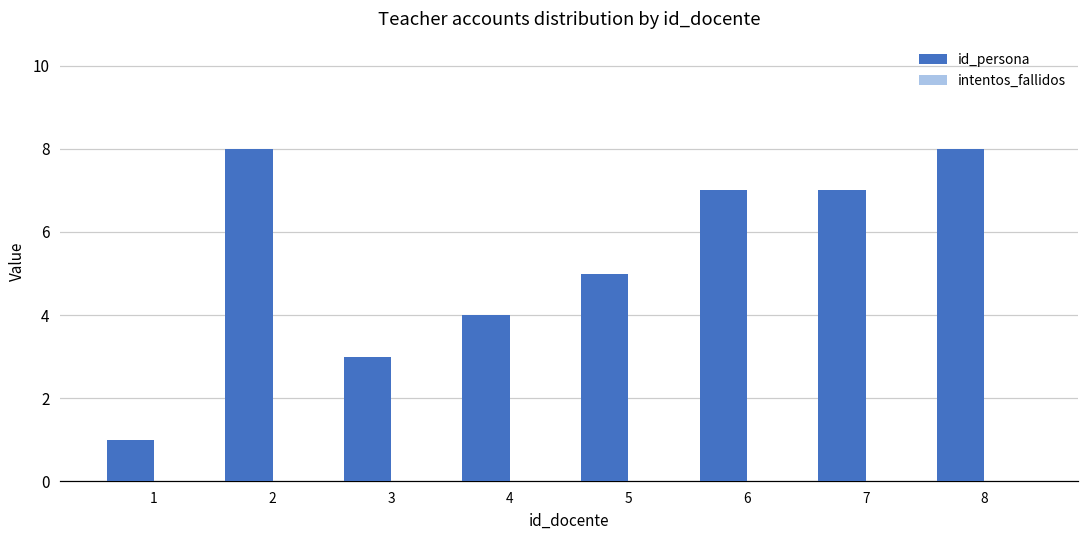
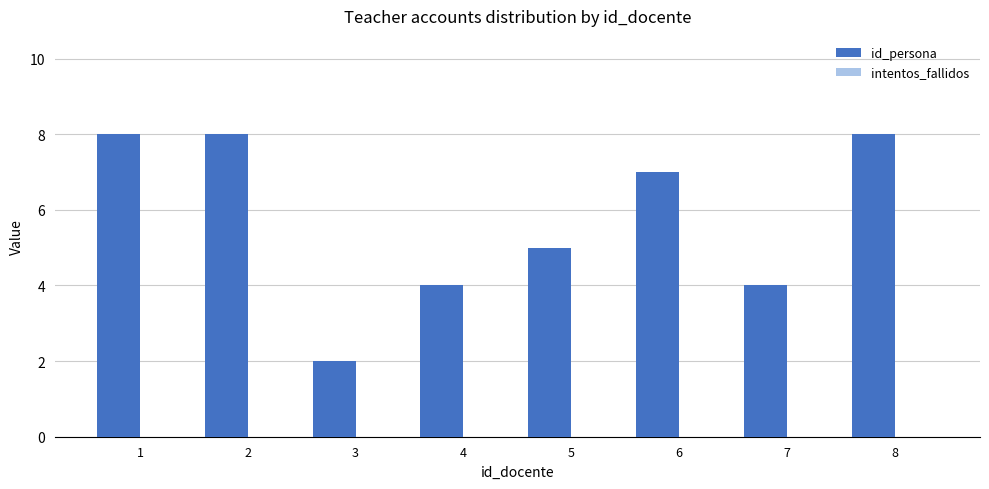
id_persona, 1: 1 -> 8
id_persona, 3: 3 -> 2
id_persona, 7: 7 -> 4
